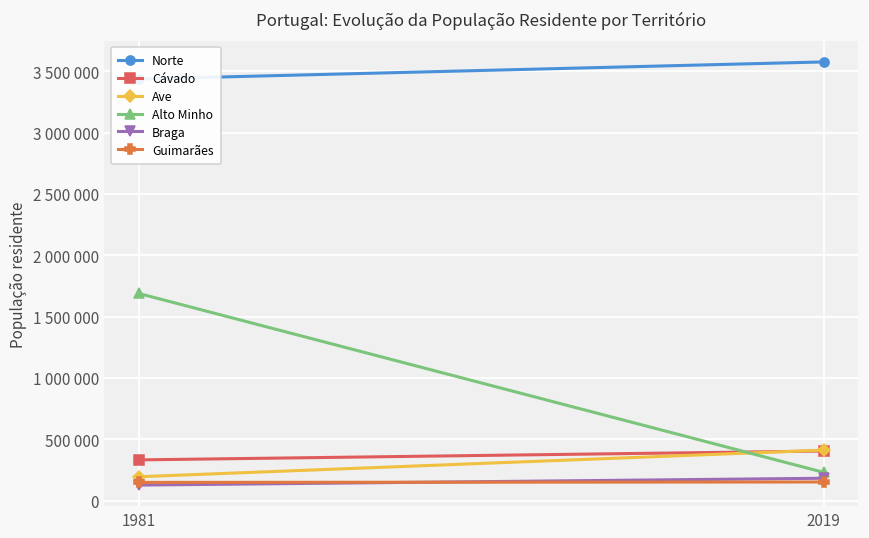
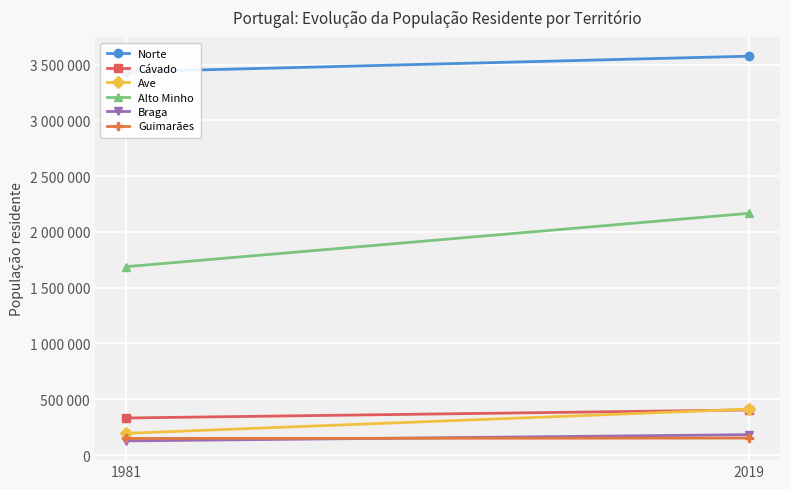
Alto Minho, 2019: 230000 -> 2170000
